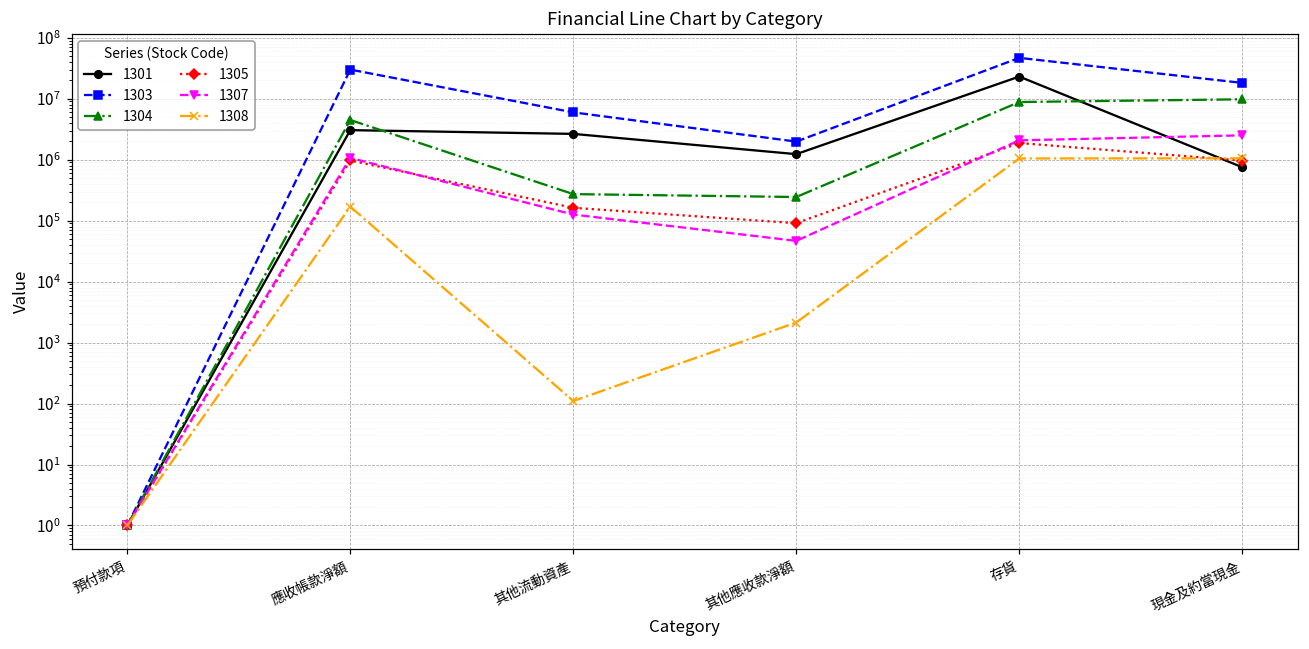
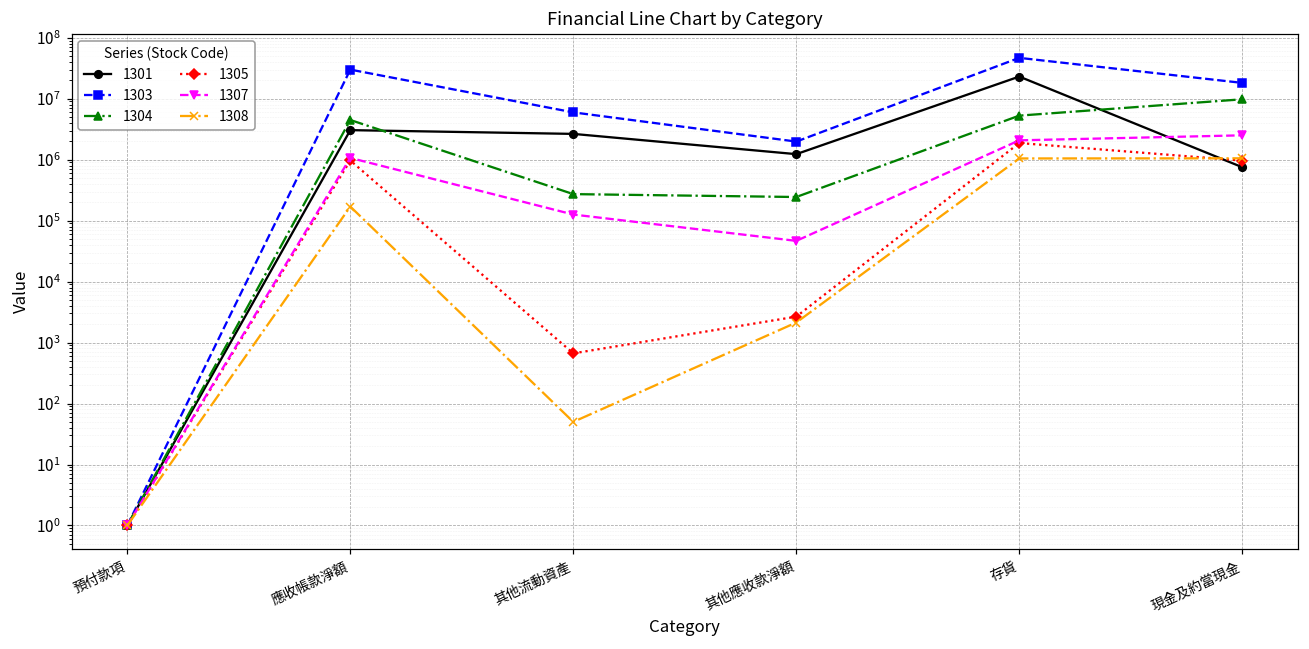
1305, 其他流動資產: 160000 -> 700
1308, 其他流動資產: 110 -> 50
1305, 其他應收款淨額: 90000 -> 3000
1304, 存貨: 9000000 -> 5000000
